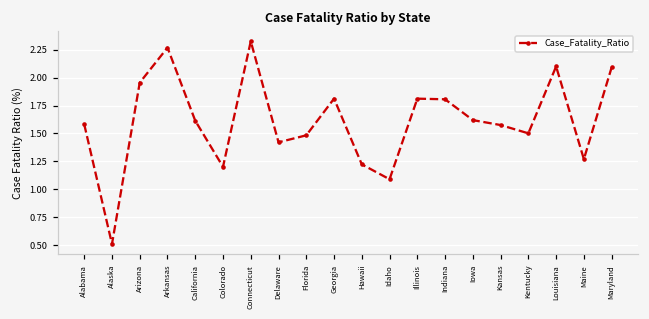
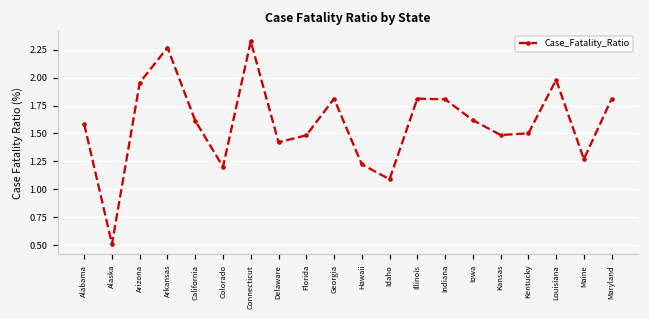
Kansas: 1.58 -> 1.49
Louisiana: 2.10 -> 1.98
Maryland: 2.09 -> 1.81
